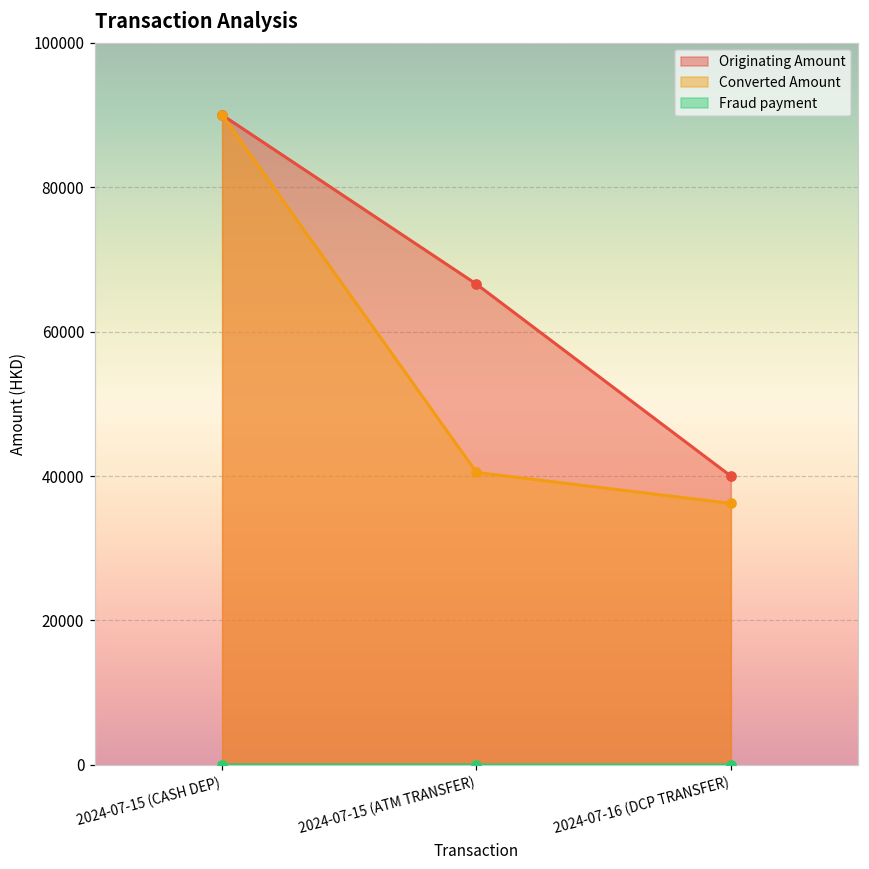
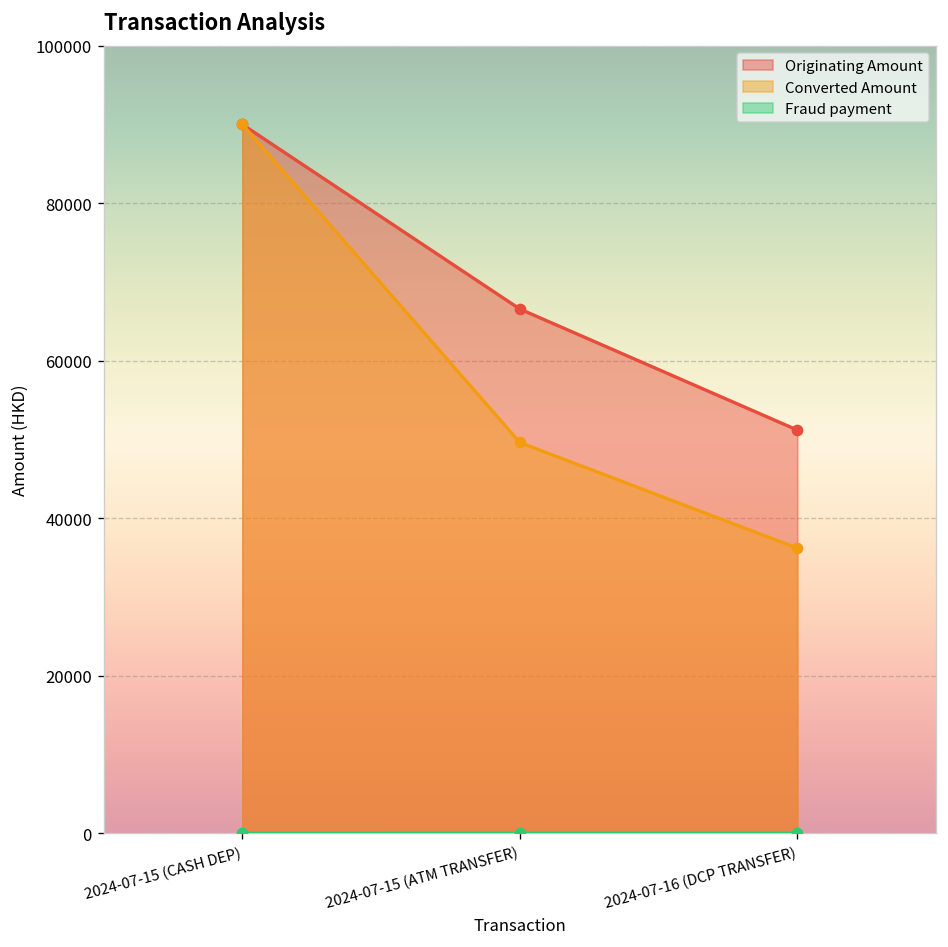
Converted Amount, 2024-07-15 (ATM TRANSFER): 41000 -> 50000
Originating Amount, 2024-07-16 (DCP TRANSFER): 40000 -> 51000
